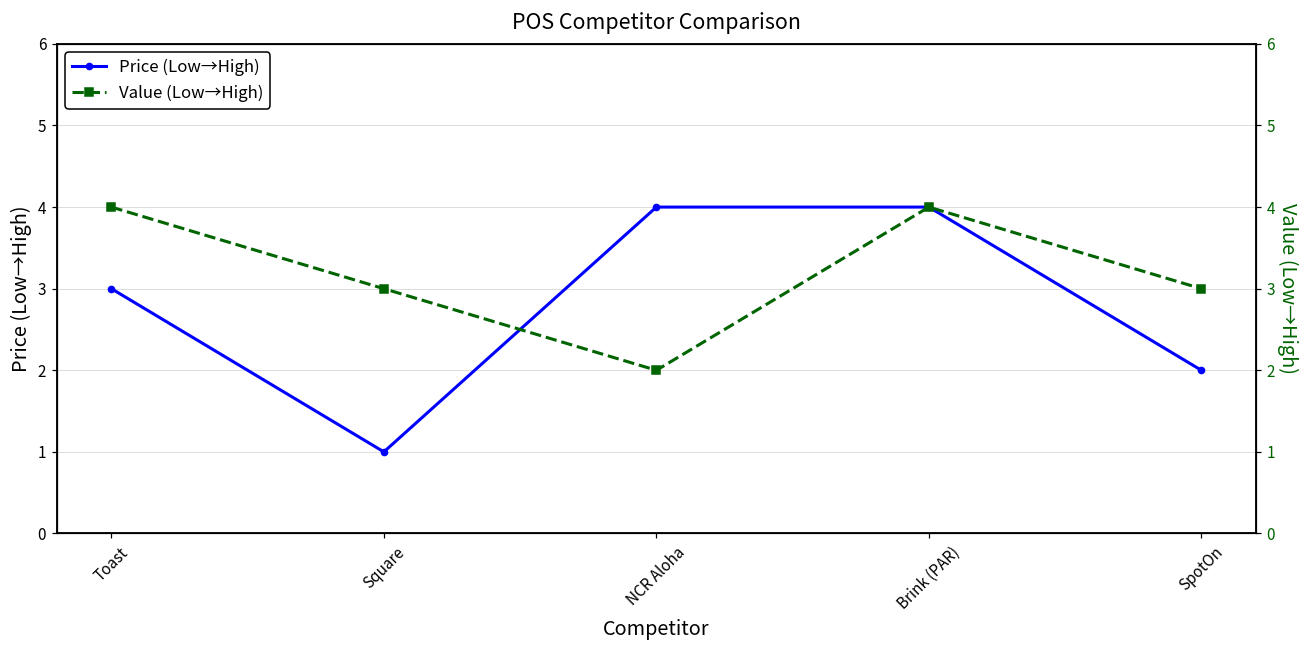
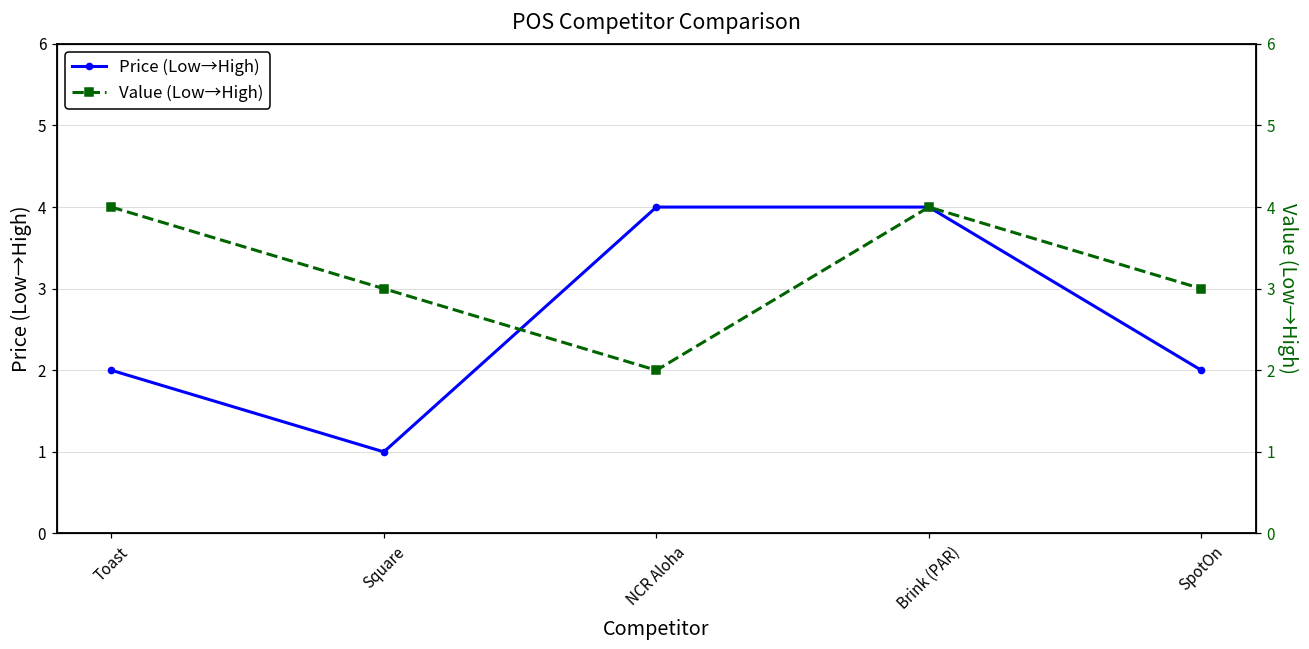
Price (Low→High), Toast: 3 -> 2
